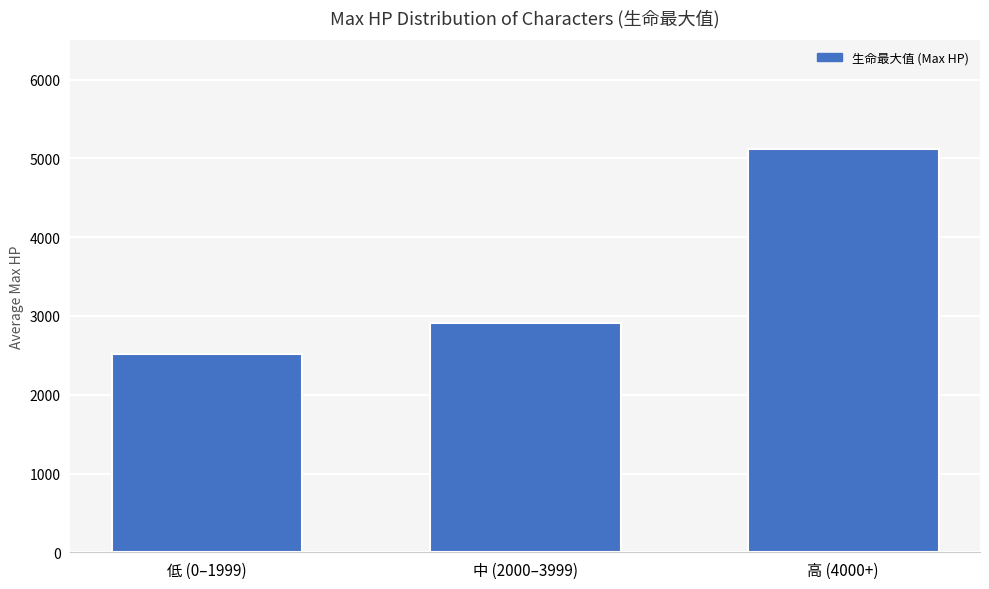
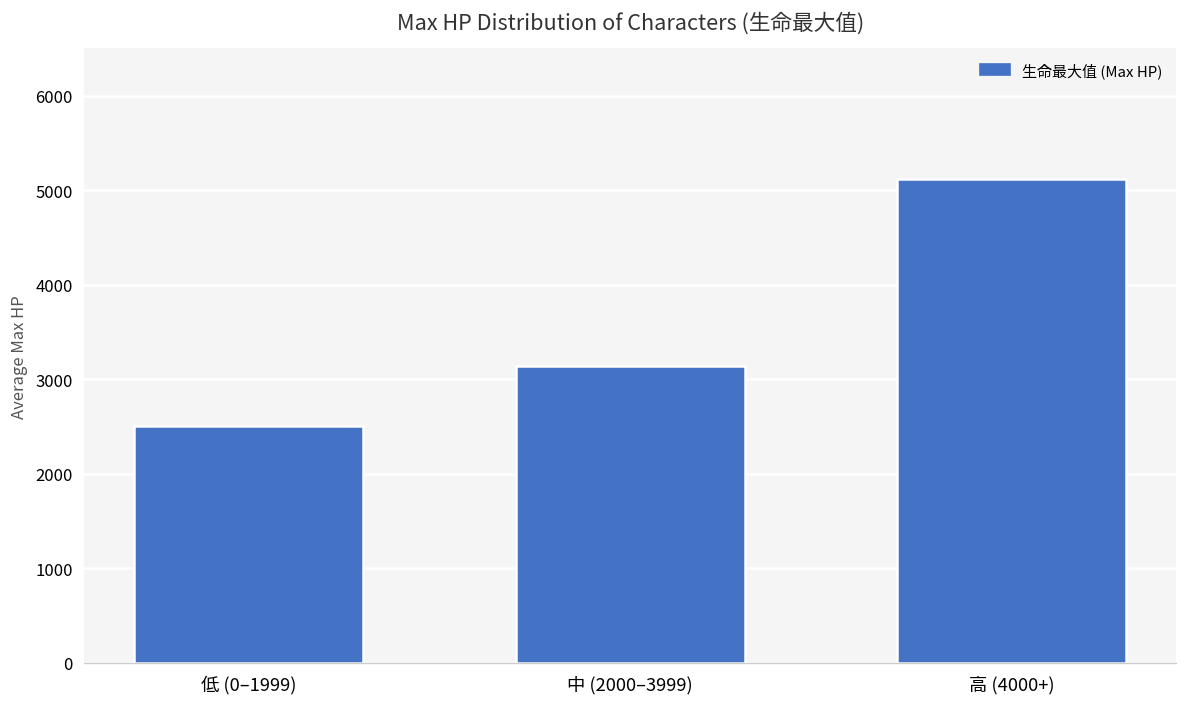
中 (2000–3999): 2900 -> 3100
